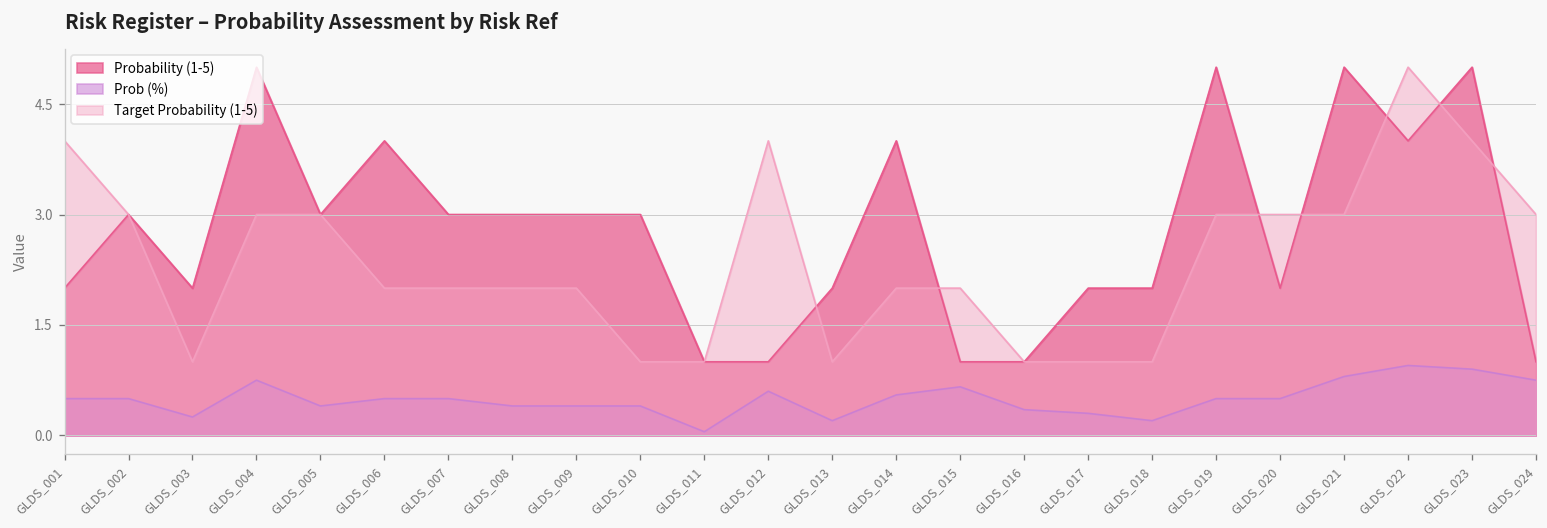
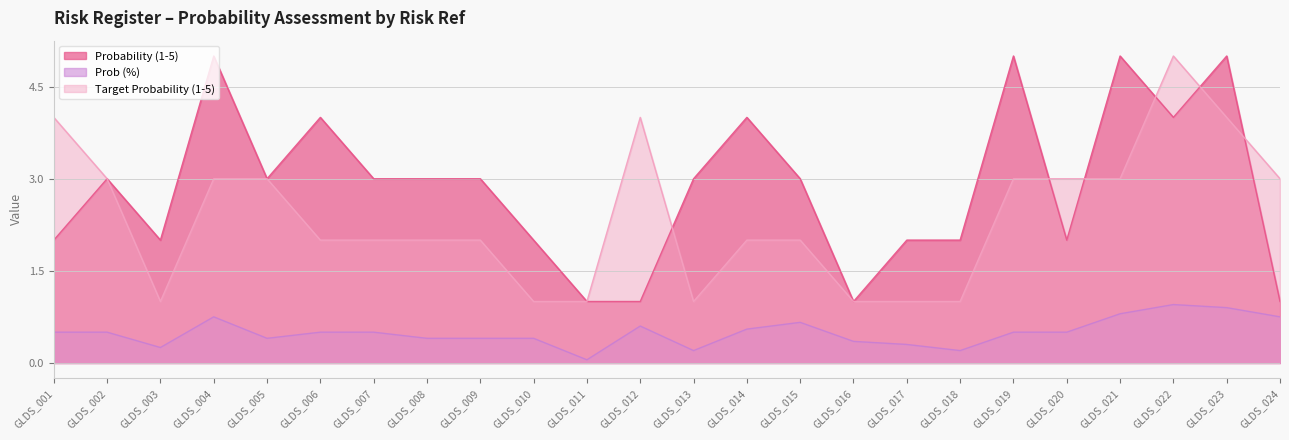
Probability (1-5), GLDS_010: 3 -> 2
Probability (1-5), GLDS_013: 2 -> 3
Probability (1-5), GLDS_015: 1 -> 3
